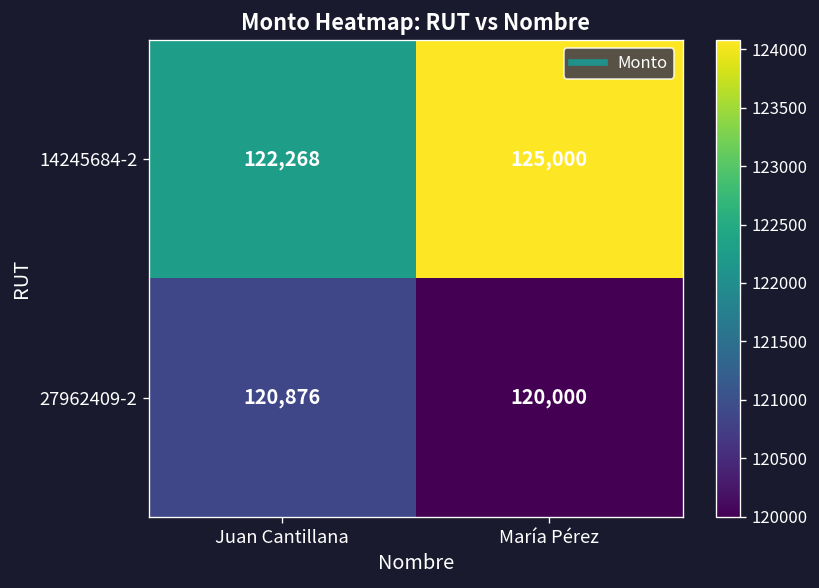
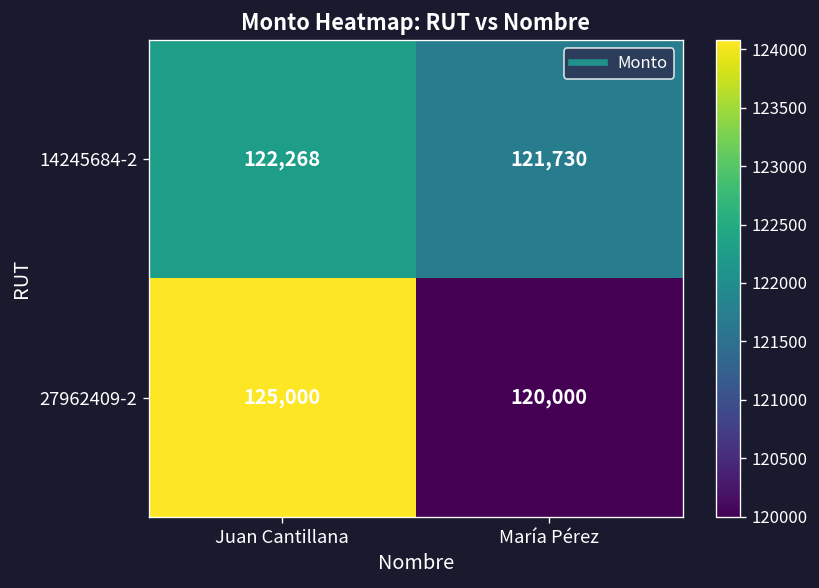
14245684-2, María Pérez: 125,000 -> 121,730
27962409-2, Juan Cantillana: 120,876 -> 125,000
